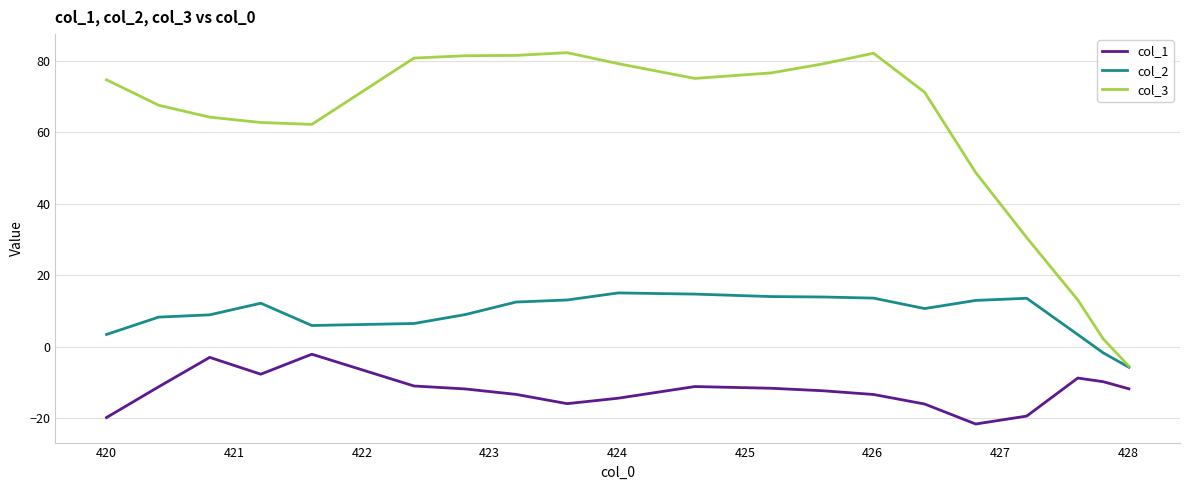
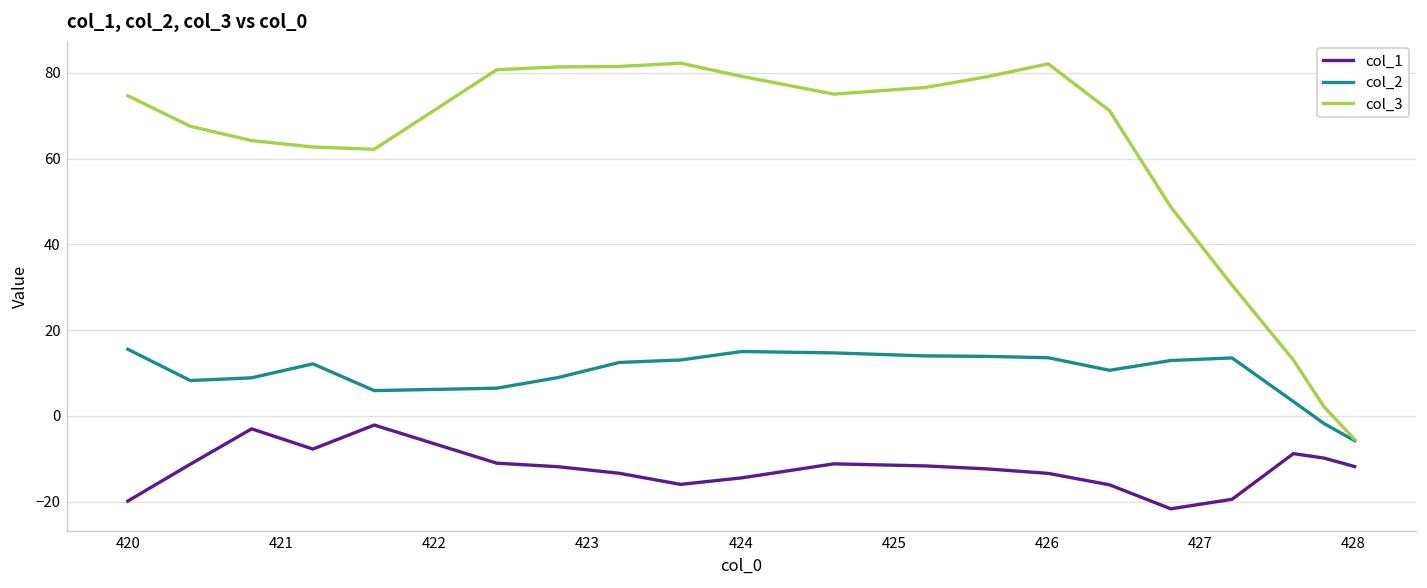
col_2, 420: 3 -> 16
